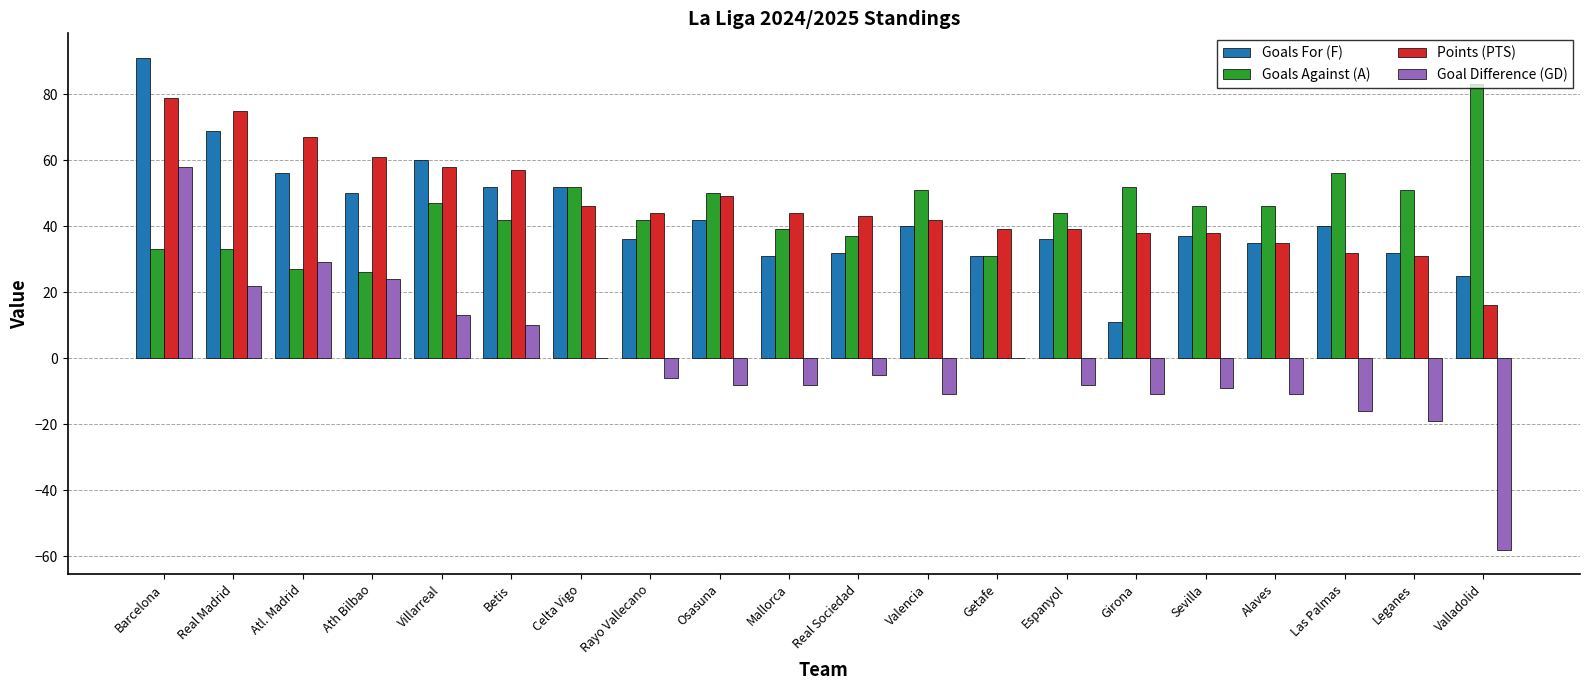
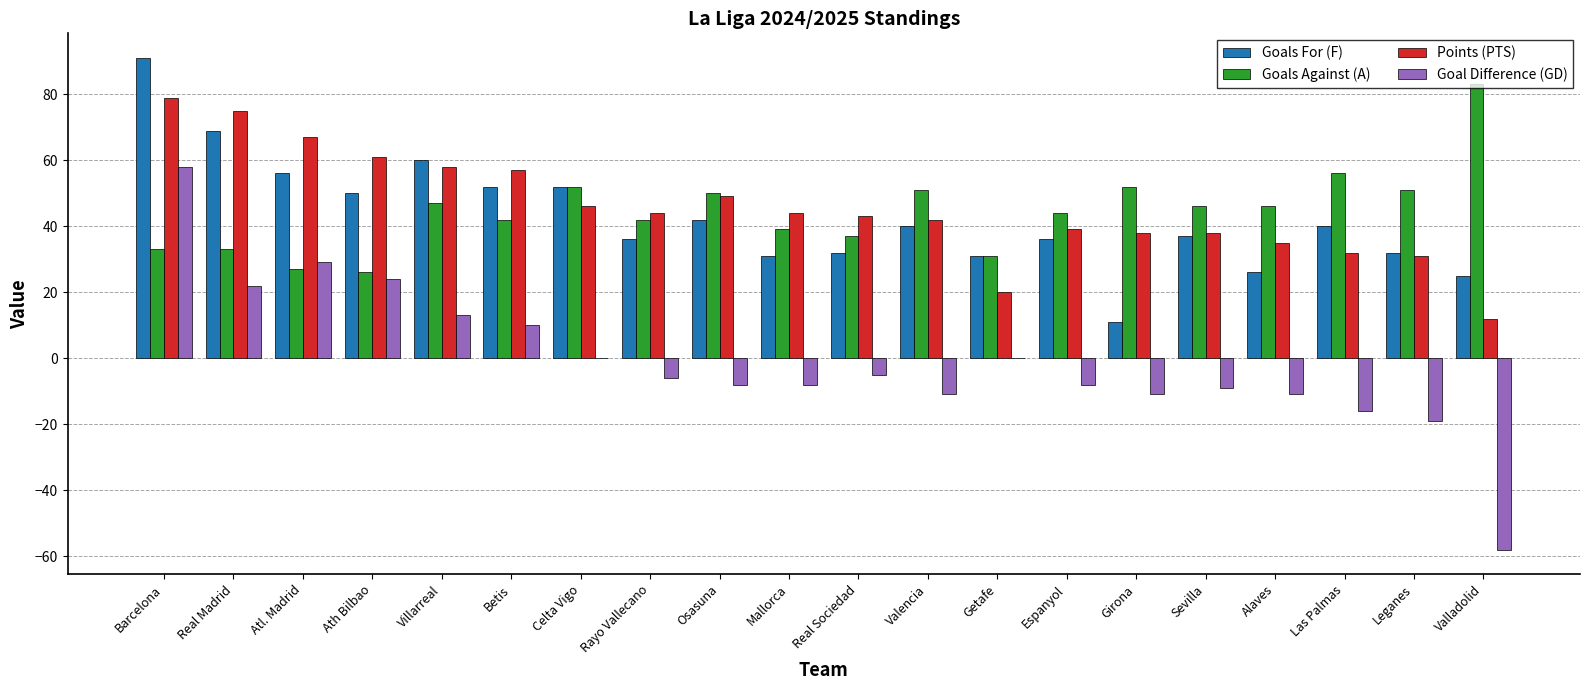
Points (PTS), Getafe: 39 -> 20
Goals For (F), Alaves: 35 -> 26
Points (PTS), Valladolid: 16 -> 12
